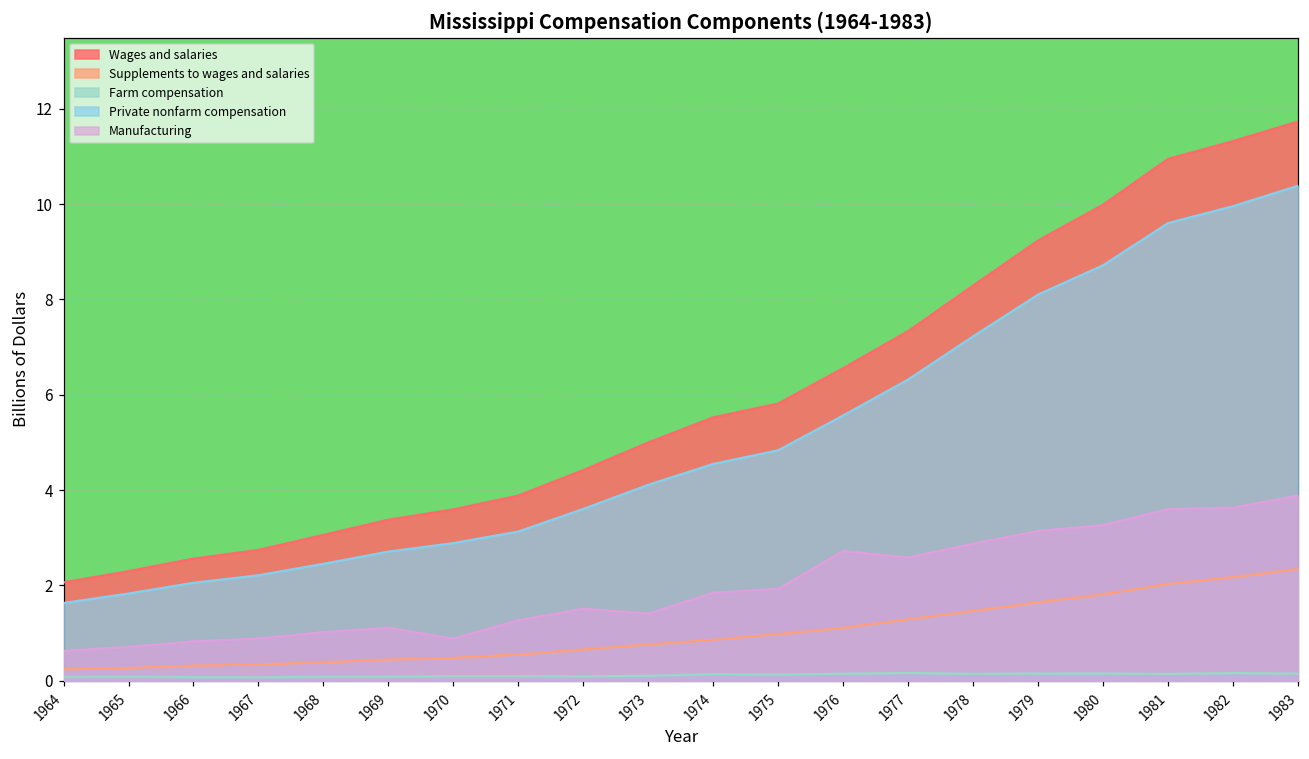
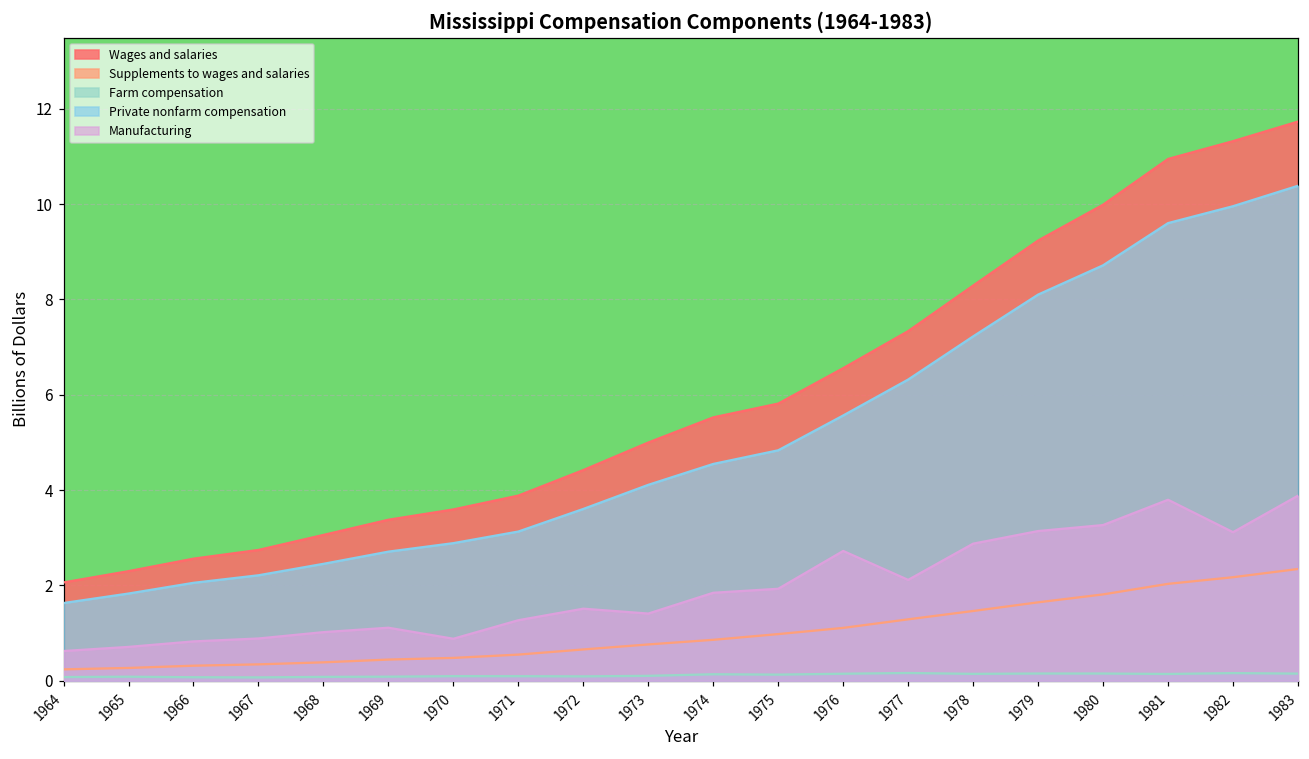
Manufacturing, 1977: 2.6 -> 2.1
Manufacturing, 1981: 3.6 -> 3.8
Manufacturing, 1982: 3.6 -> 3.1
